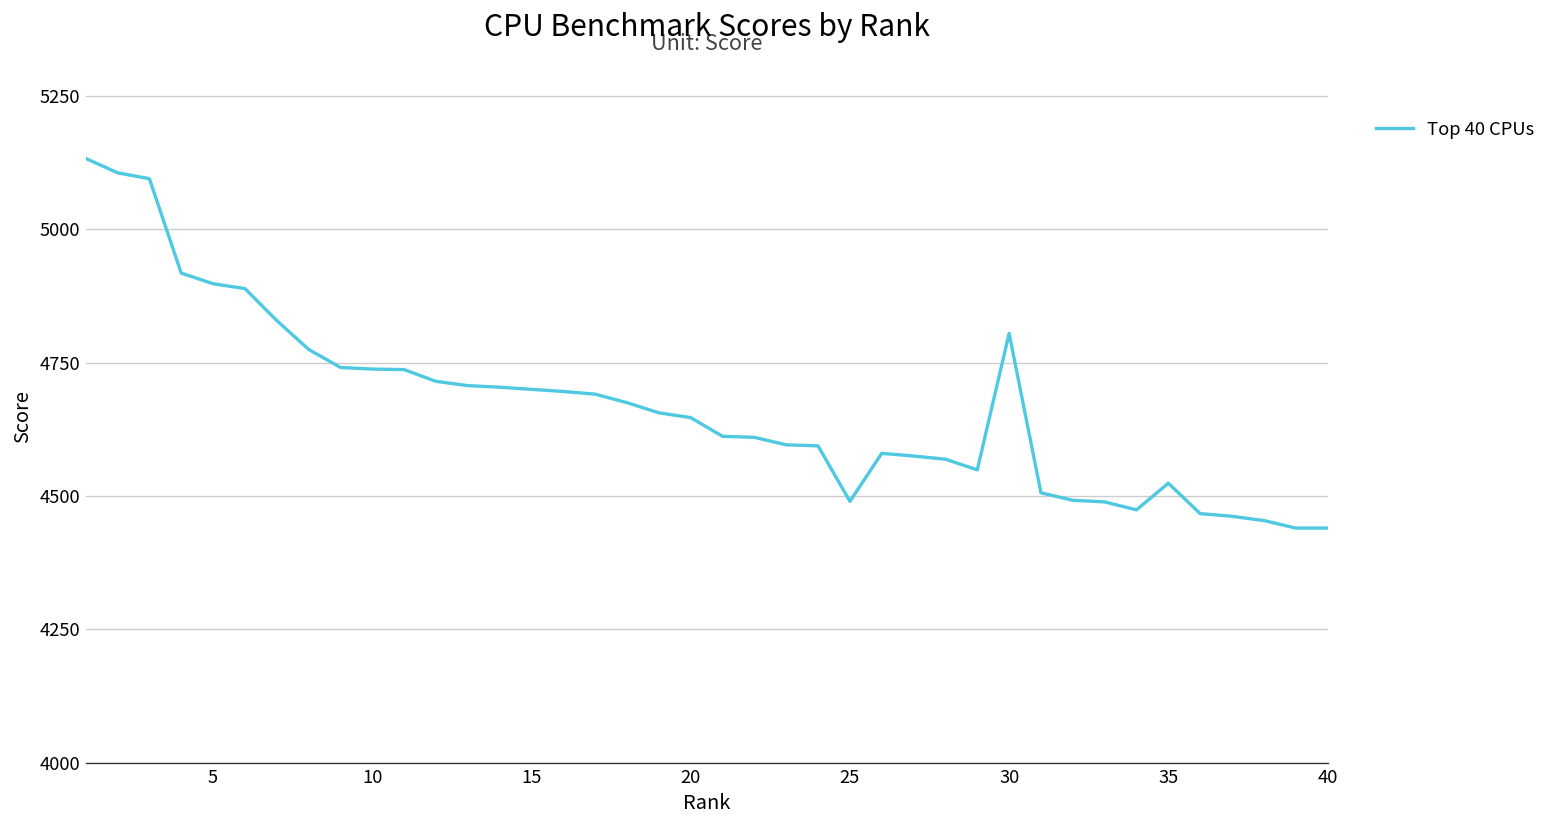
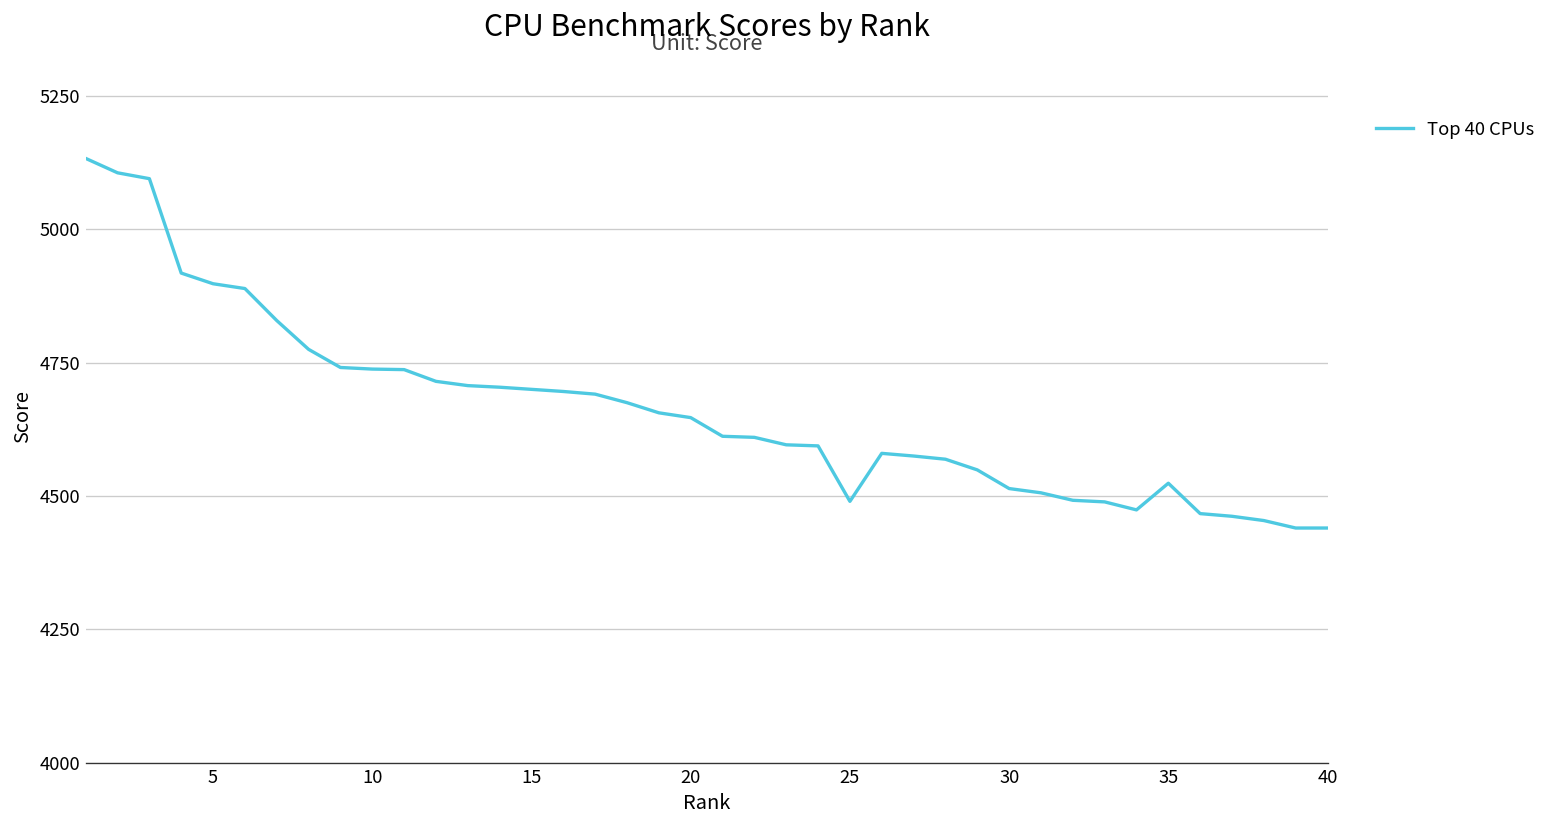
30: 4810 -> 4510
